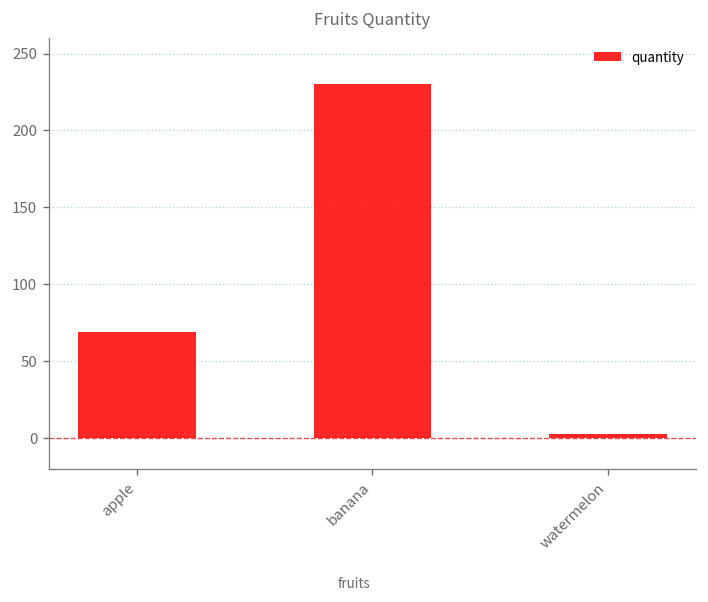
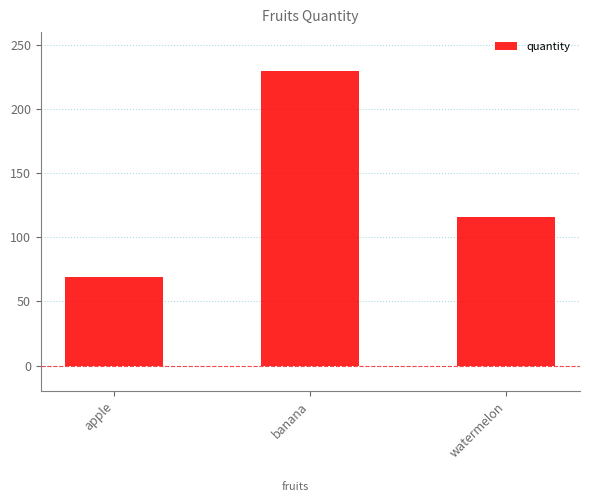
watermelon: 3 -> 116
